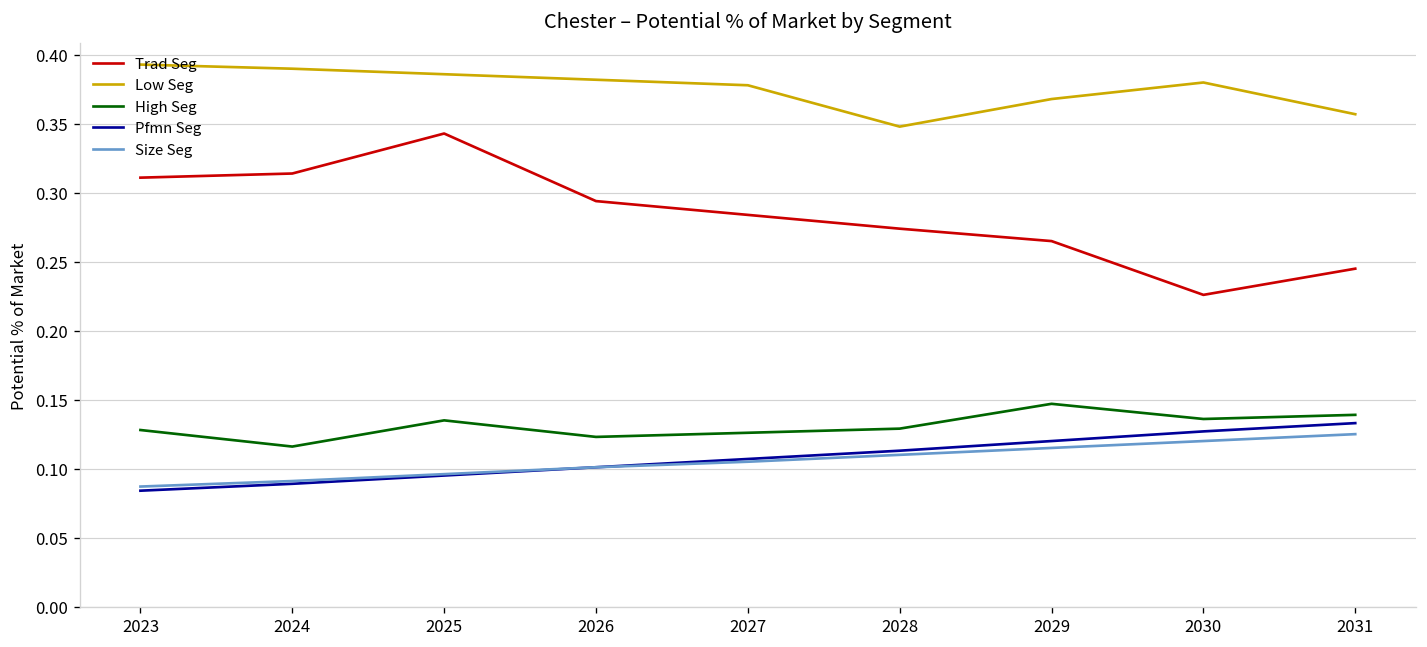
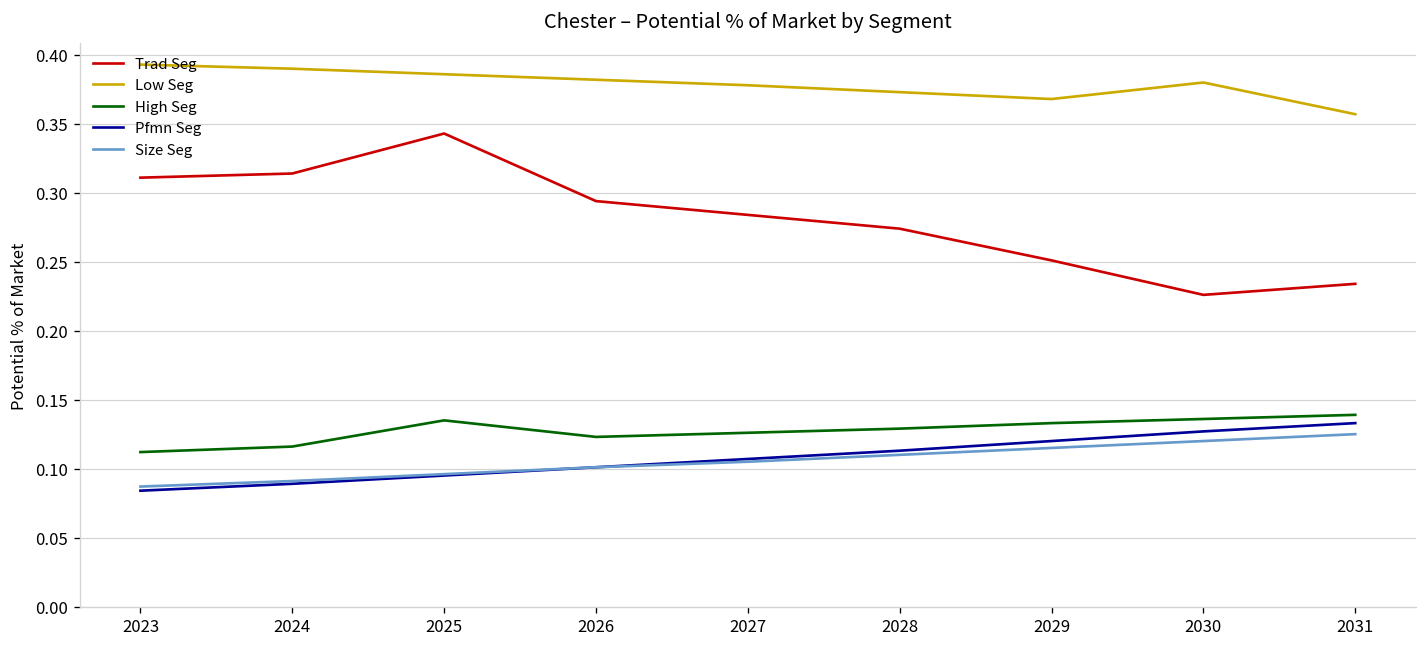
High Seg, 2023: 0.128 -> 0.112
Low Seg, 2028: 0.348 -> 0.373
Trad Seg, 2029: 0.265 -> 0.251
High Seg, 2029: 0.147 -> 0.133
Trad Seg, 2031: 0.245 -> 0.234
